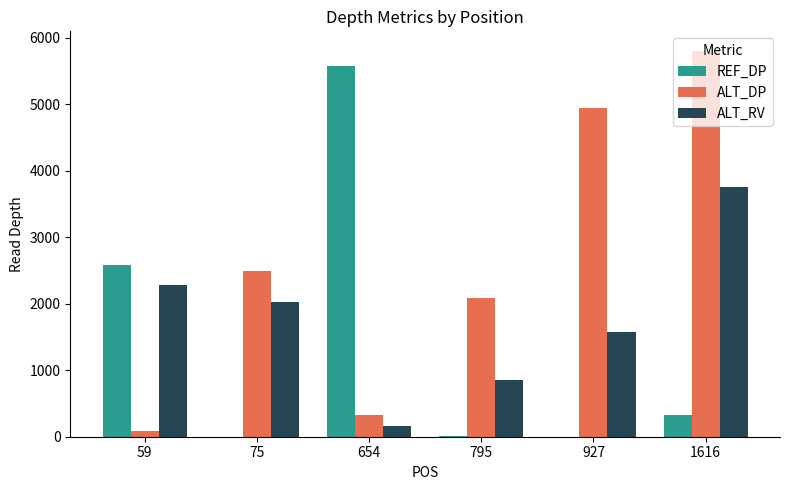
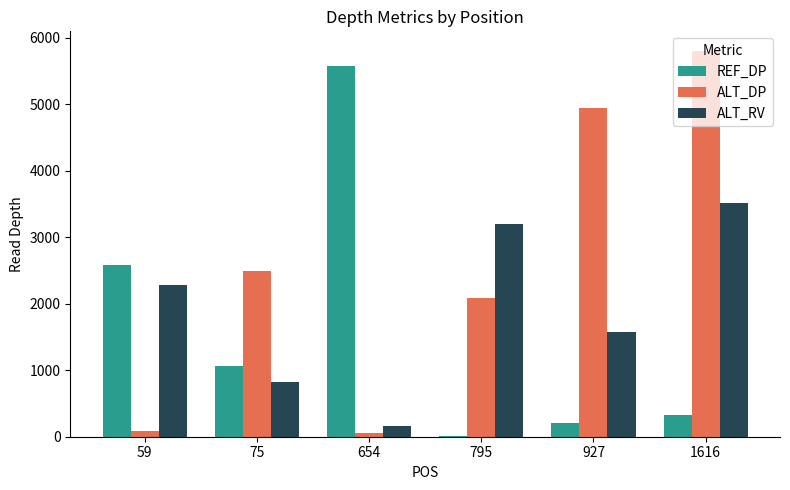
REF_DP, 75: 0 -> 1100
ALT_RV, 75: 2000 -> 800
ALT_DP, 654: 300 -> 100
ALT_RV, 795: 900 -> 3200
REF_DP, 927: 0 -> 200
ALT_RV, 1616: 3800 -> 3500
